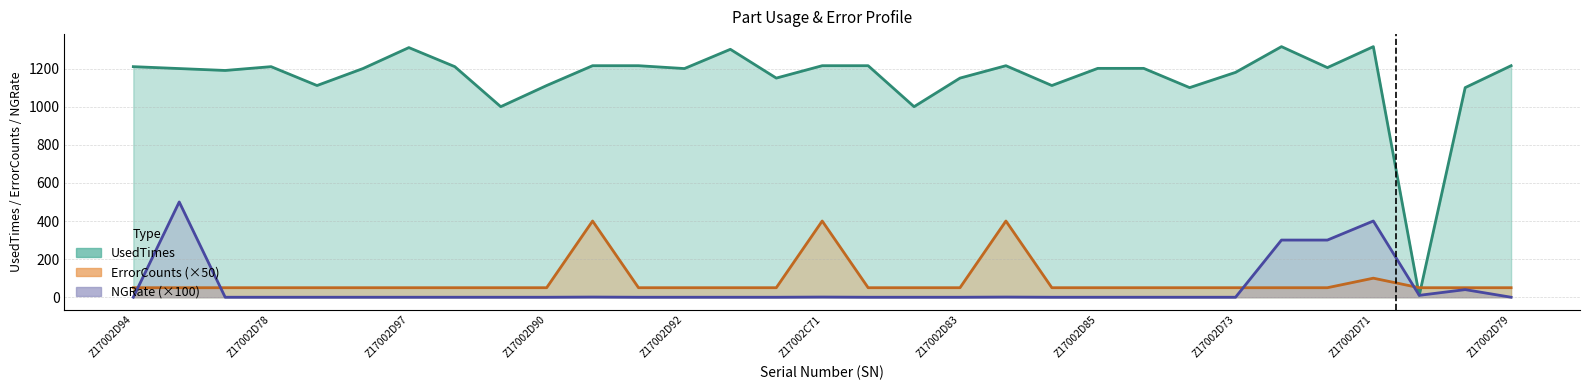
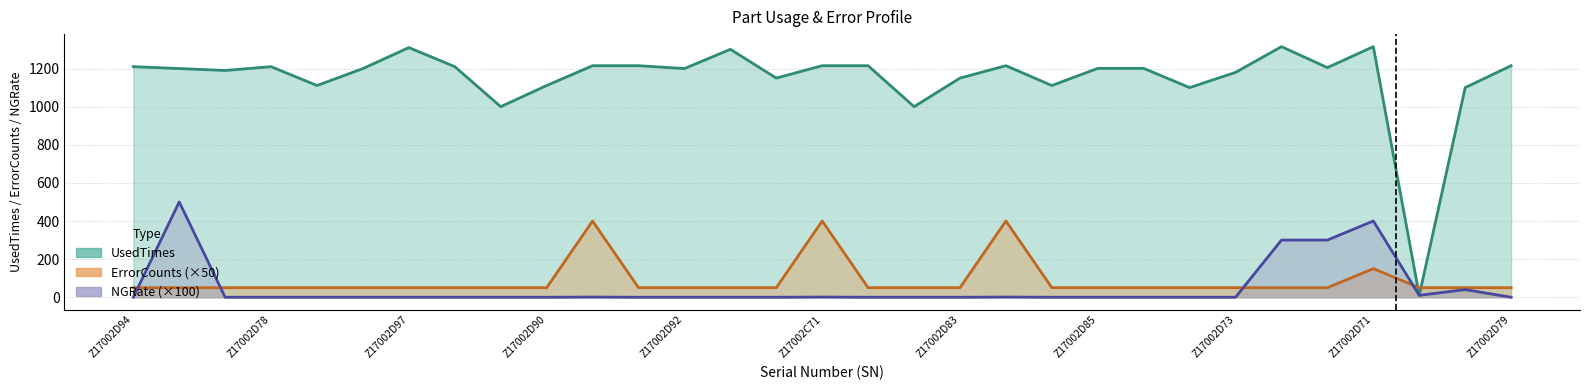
ErrorCounts (×50), Z17002D71: 100 -> 150
